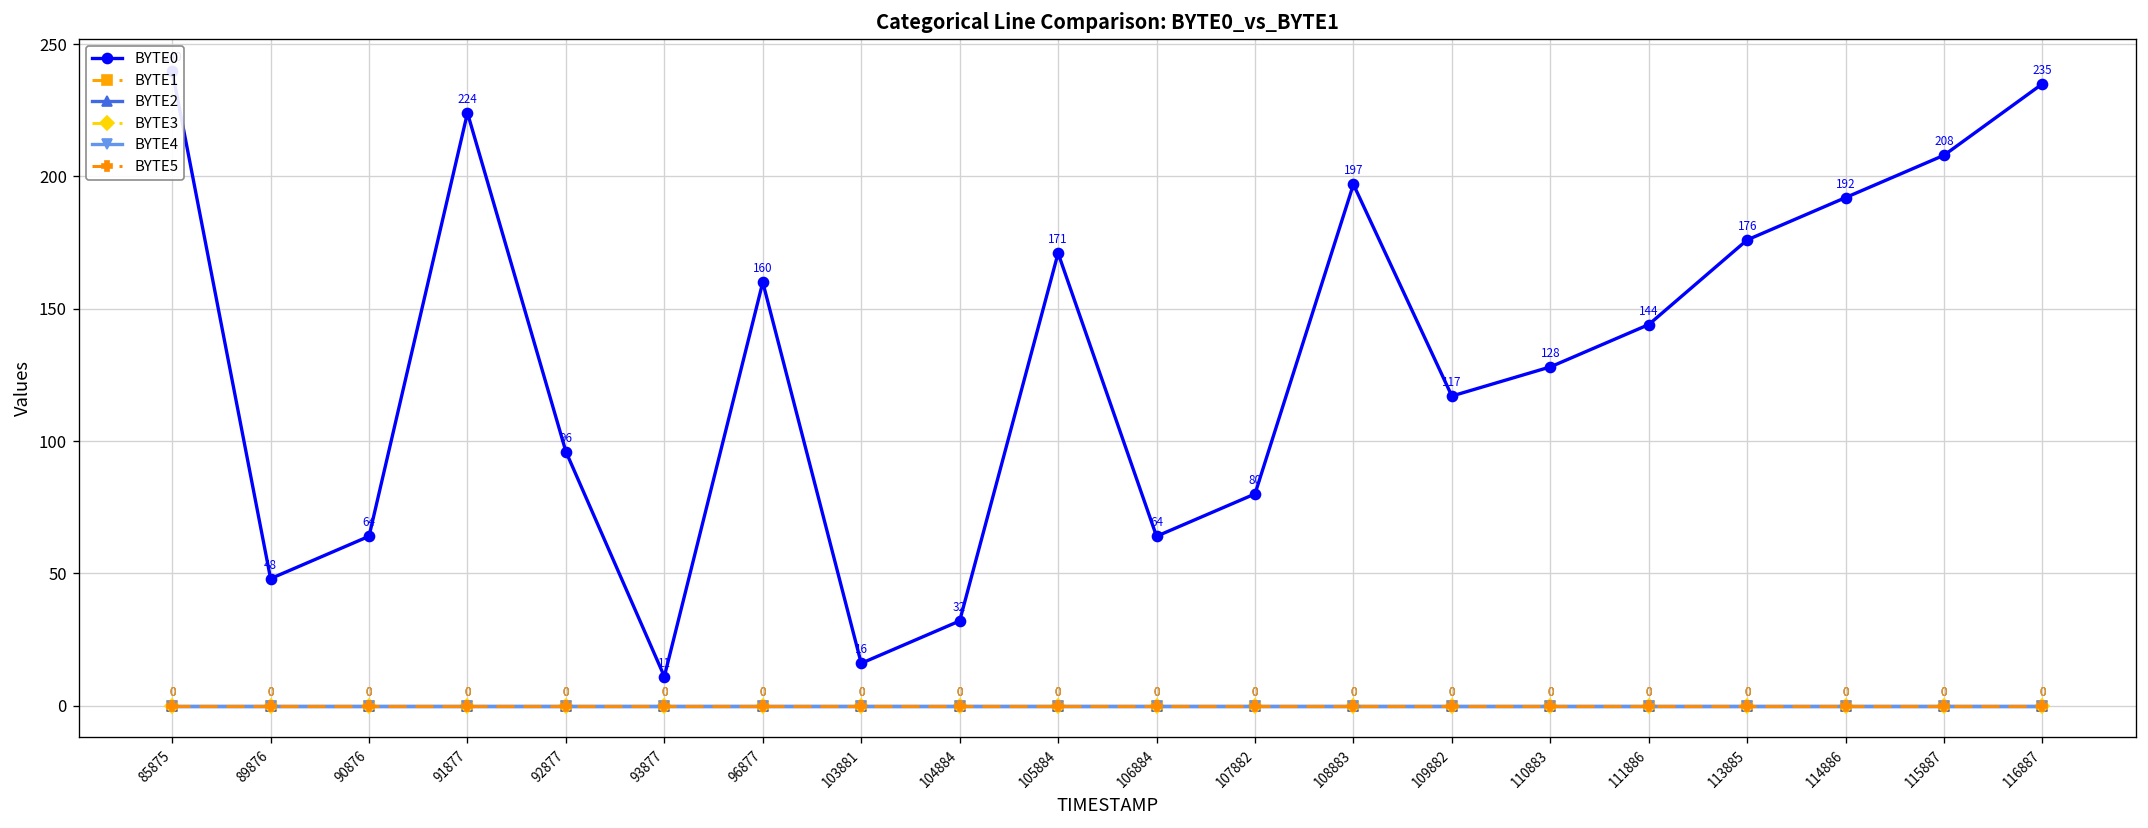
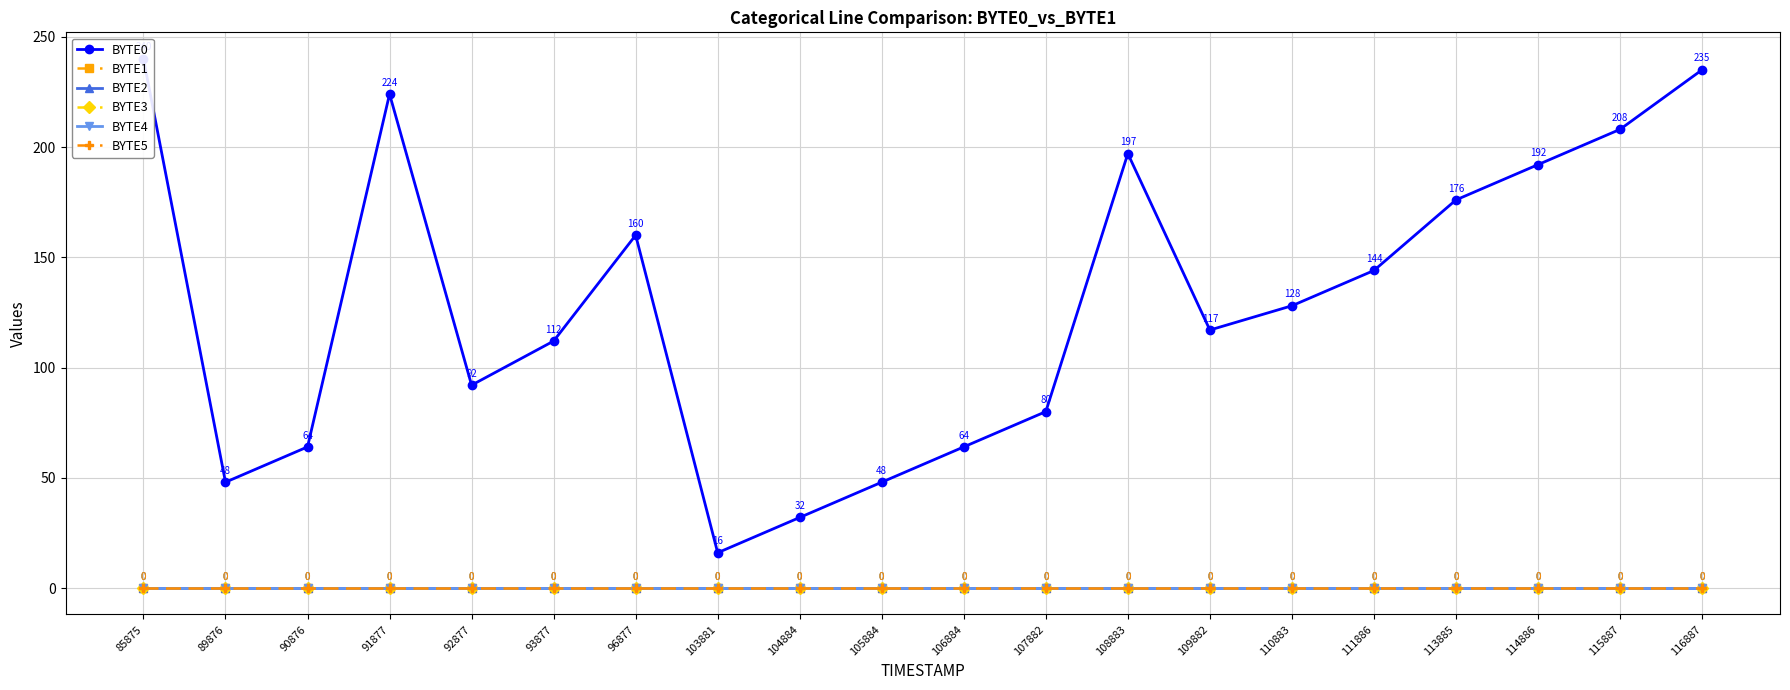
BYTE0, 92877: 96 -> 92
BYTE0, 93877: 11 -> 112
BYTE0, 105884: 171 -> 48
